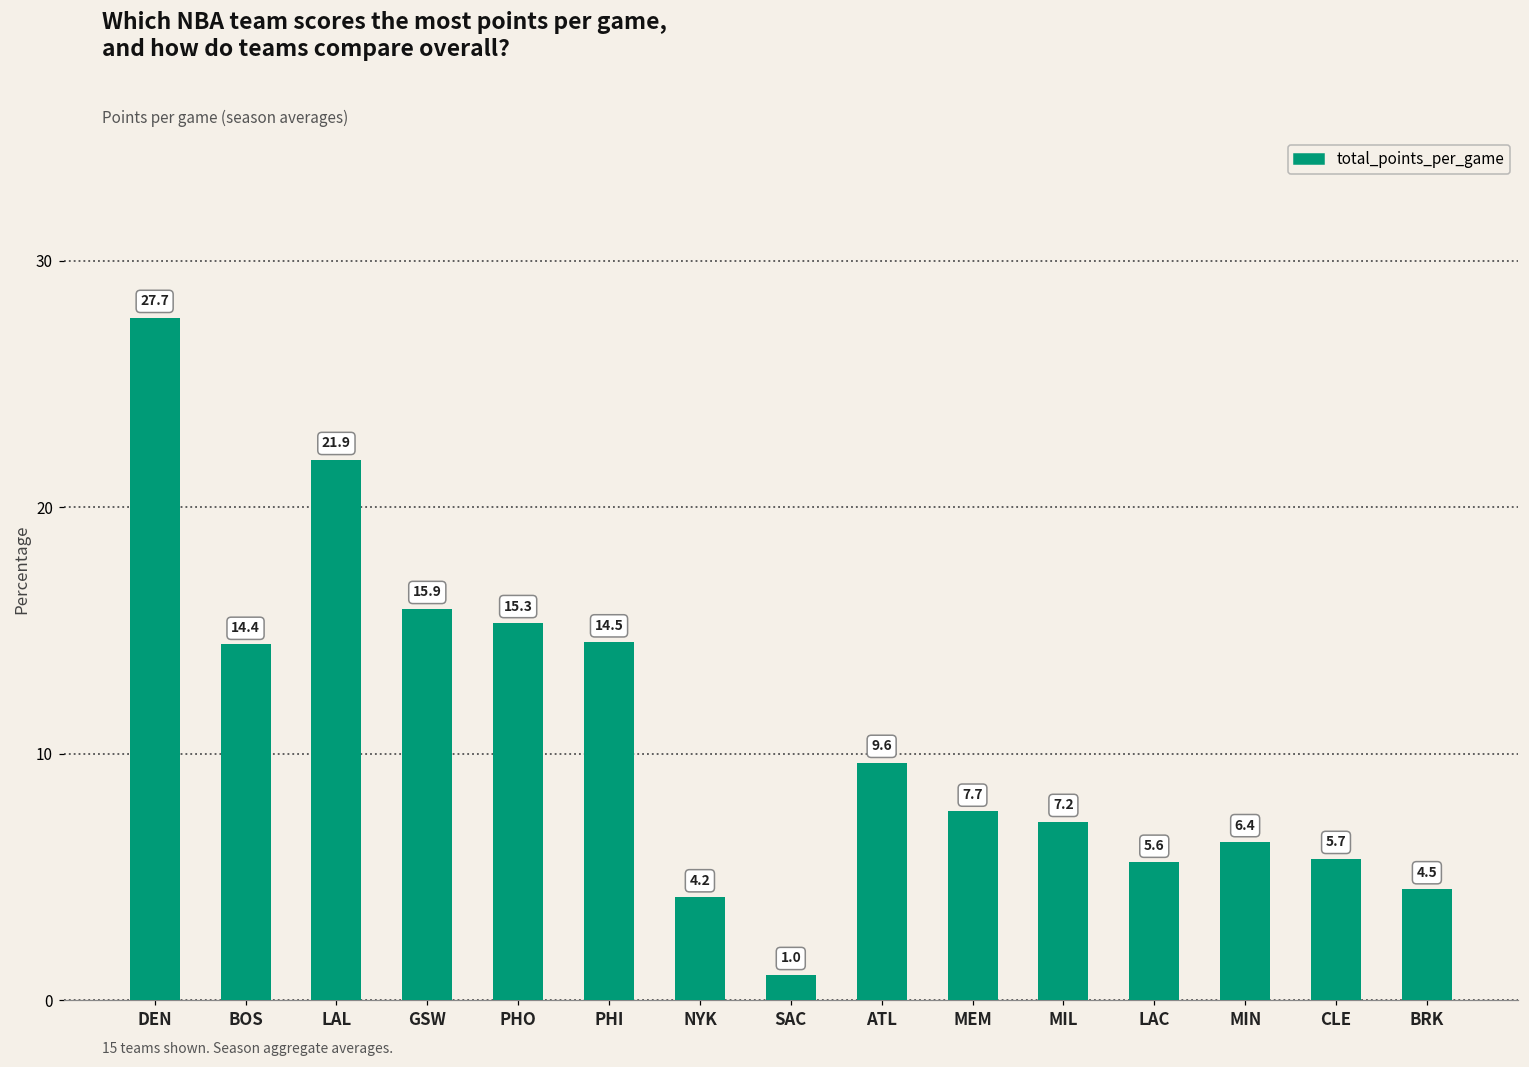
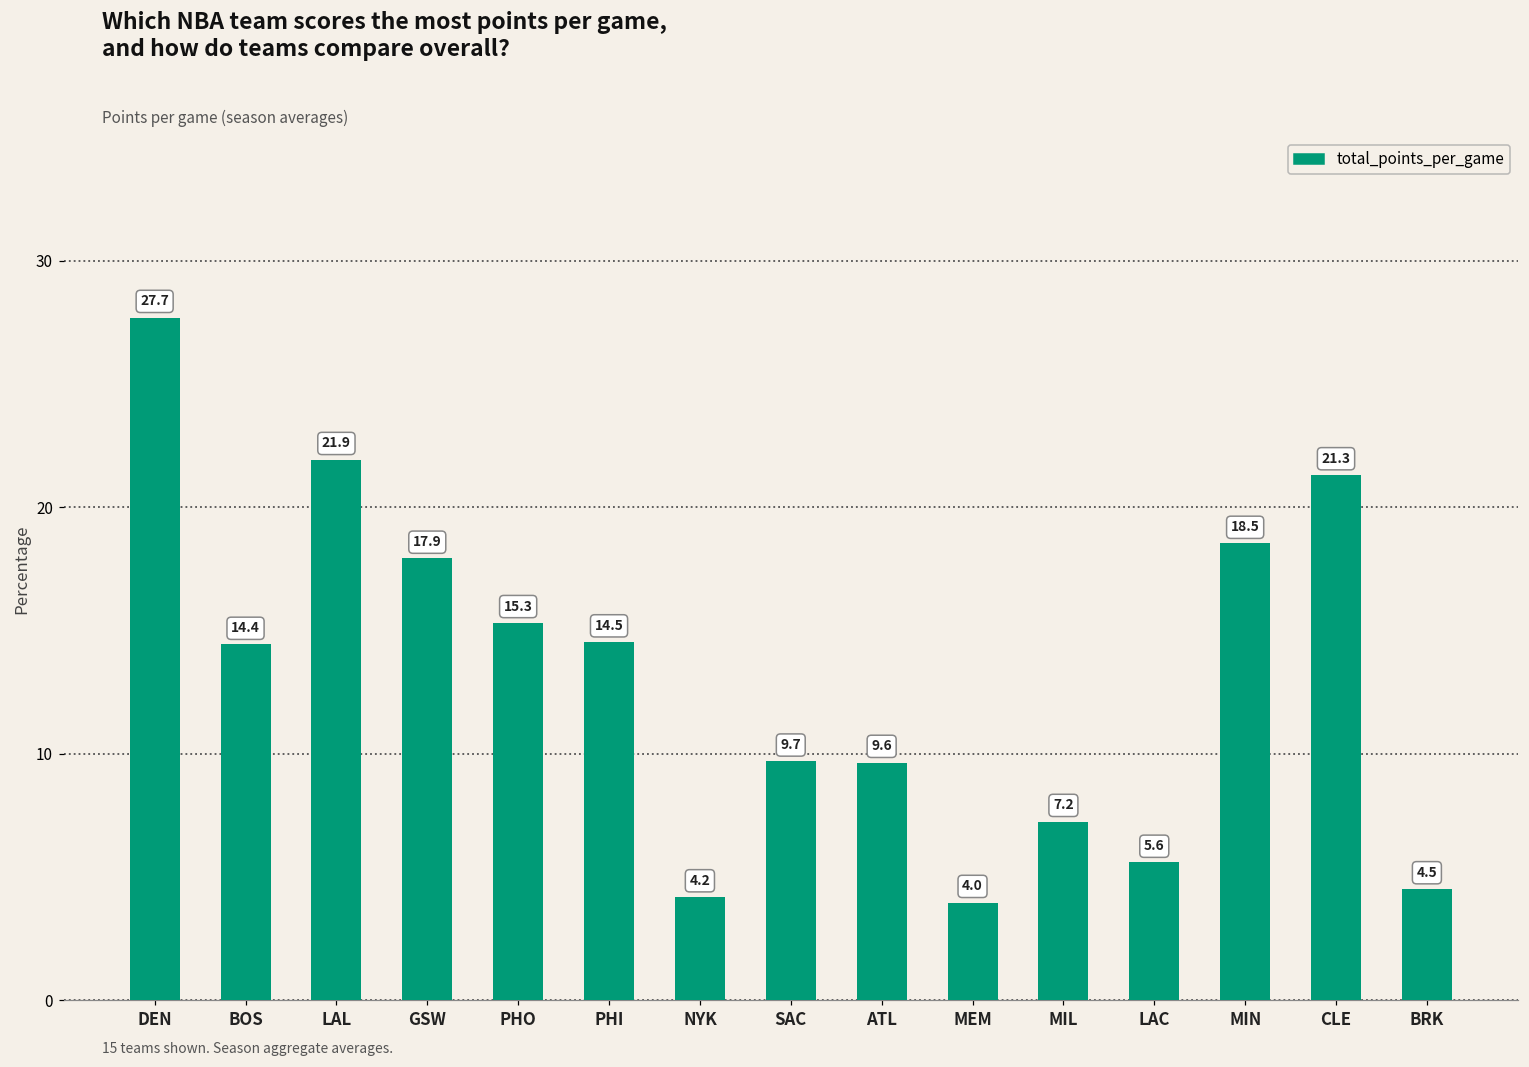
GSW: 15.9 -> 17.9
SAC: 1.0 -> 9.7
MEM: 7.7 -> 4.0
MIN: 6.4 -> 18.5
CLE: 5.7 -> 21.3
